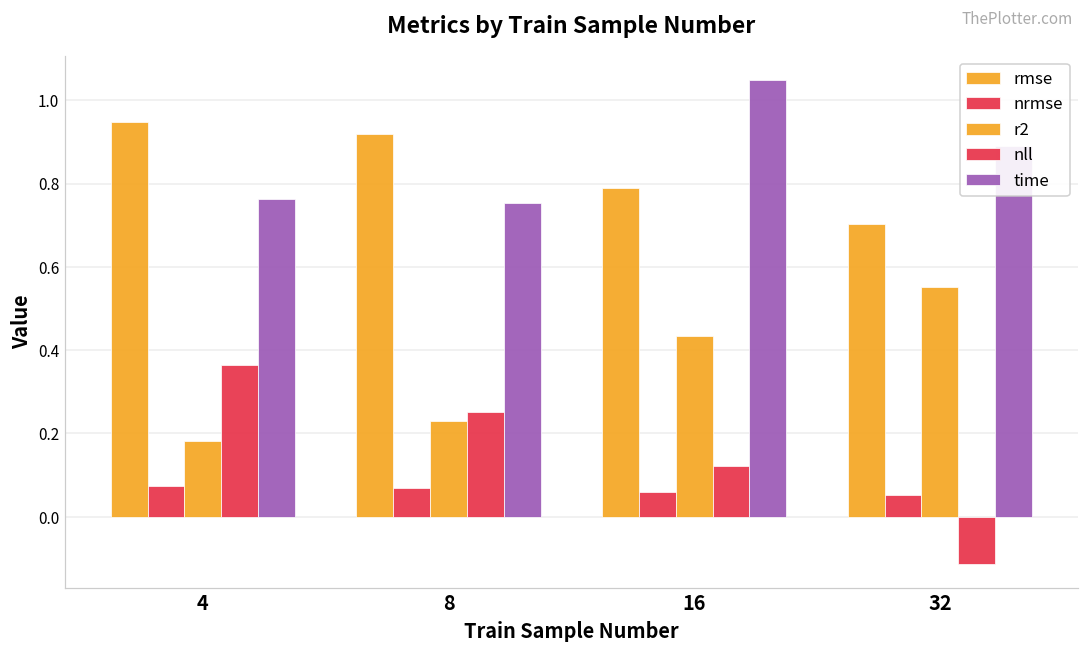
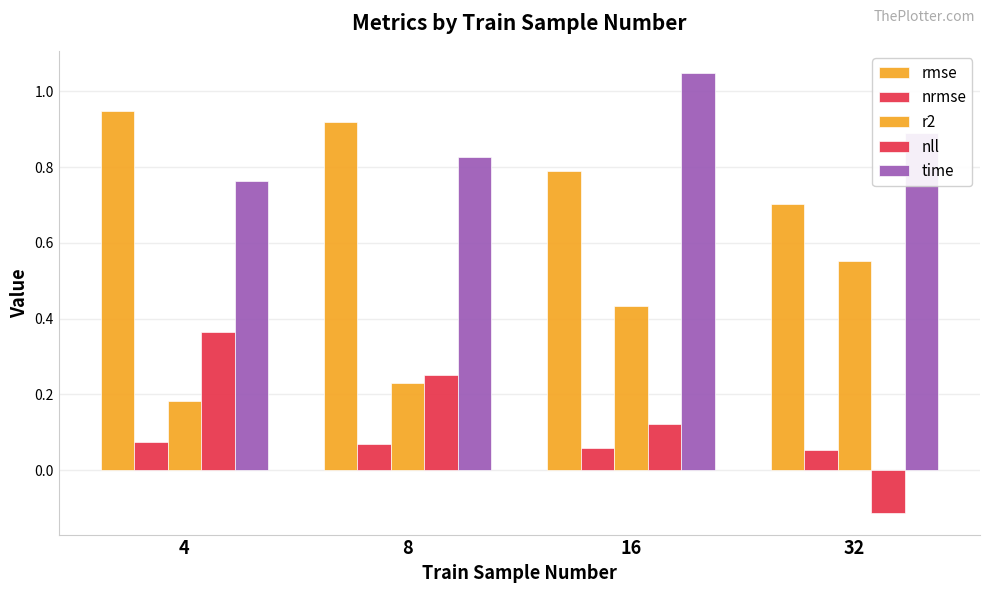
time, 8: 0.75 -> 0.83
